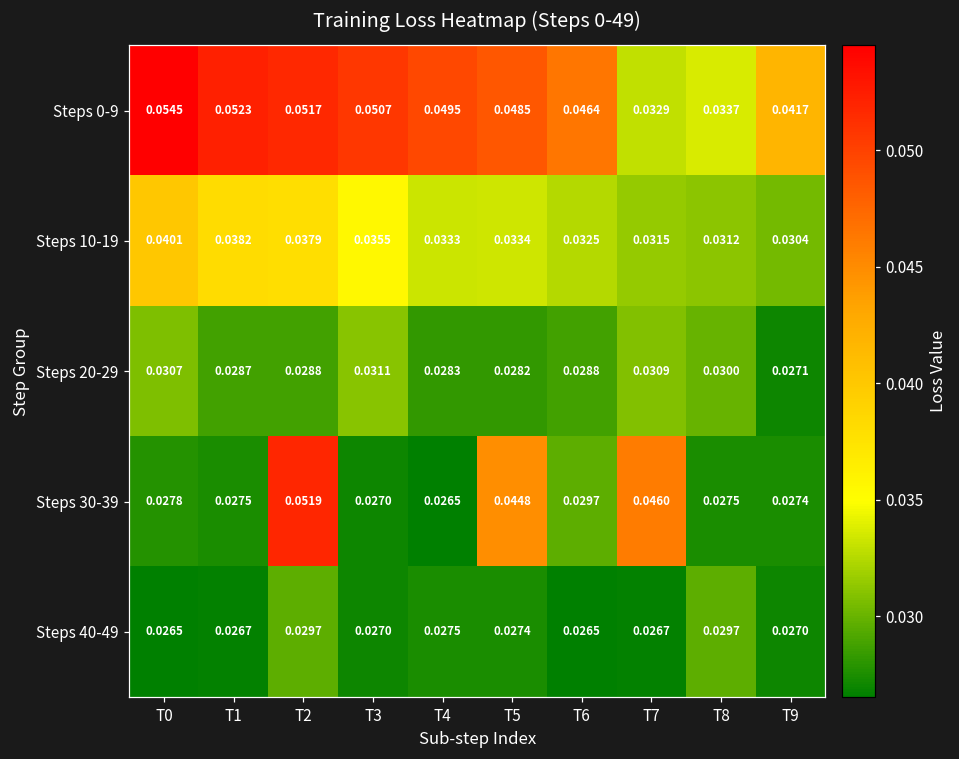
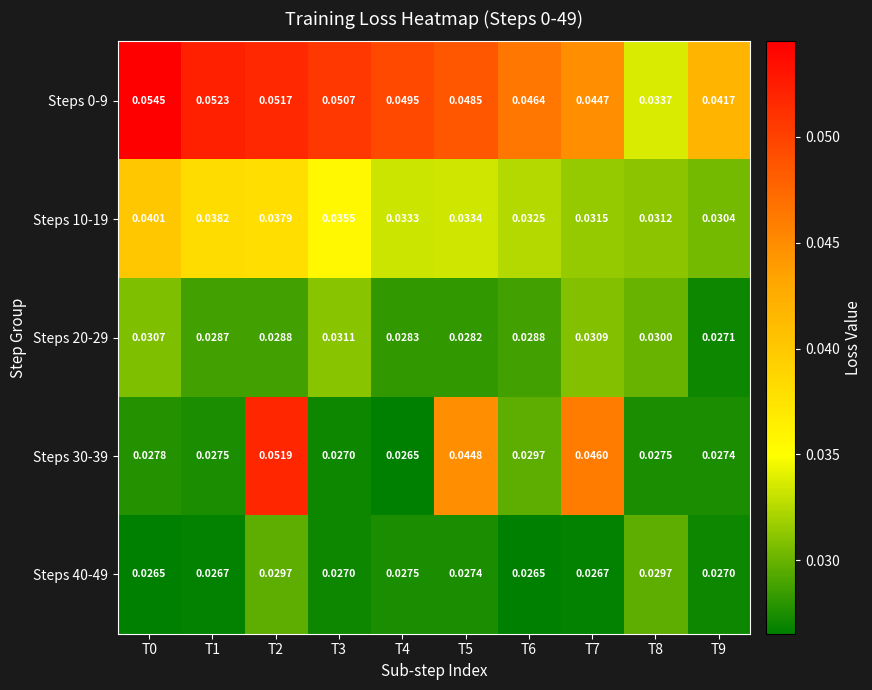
Steps 0-9, T7: 0.0329 -> 0.0447
